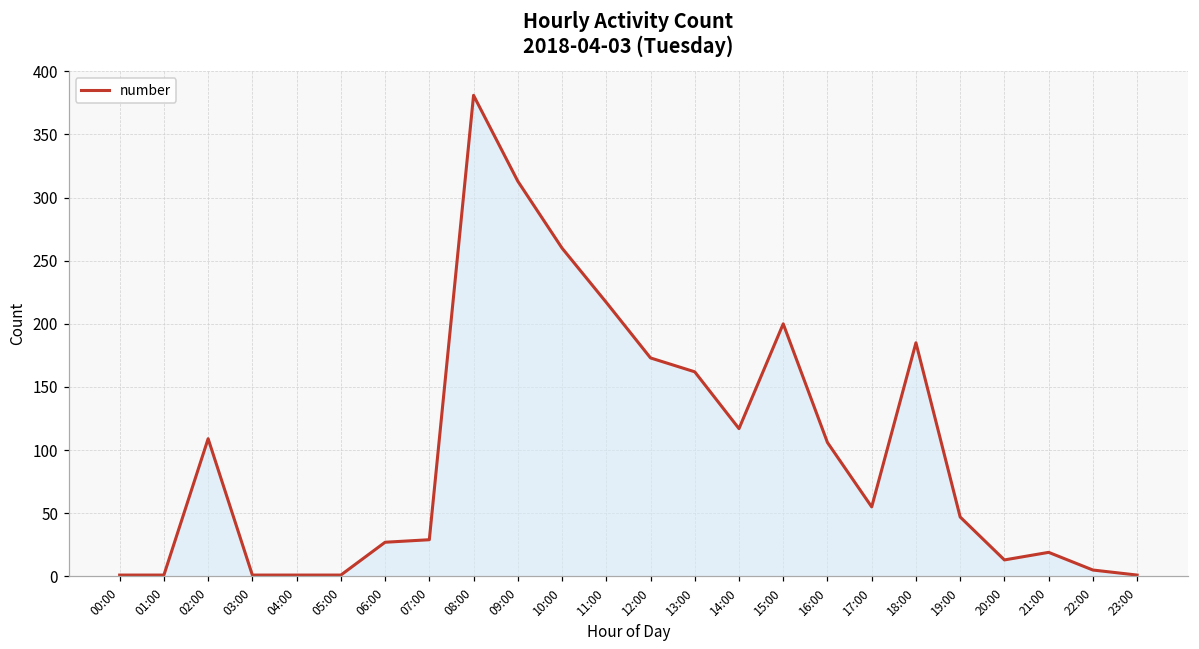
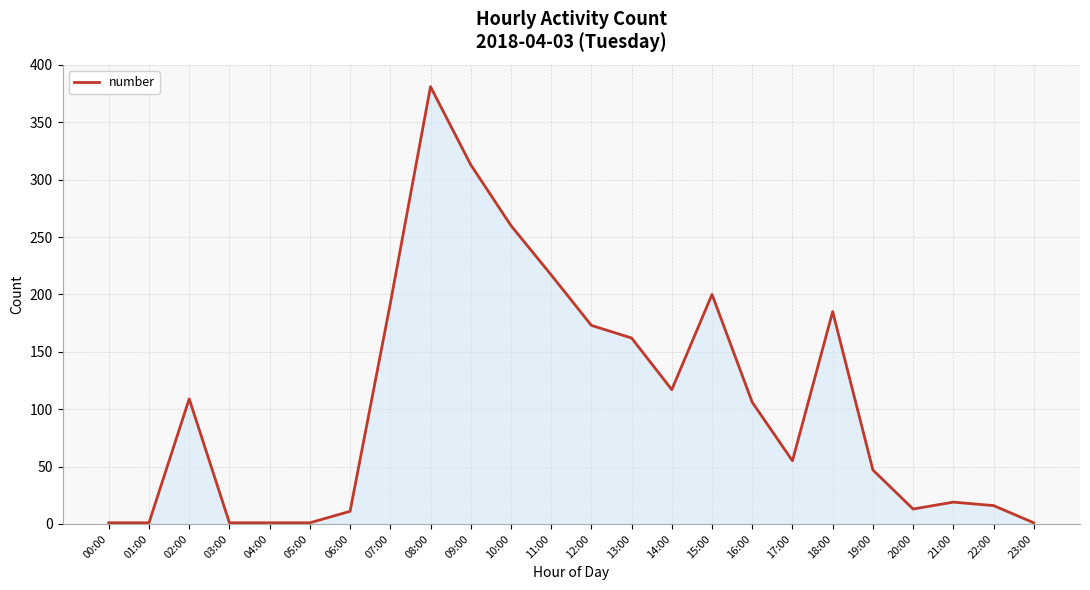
06:00: 27 -> 11
07:00: 29 -> 192
22:00: 5 -> 16
